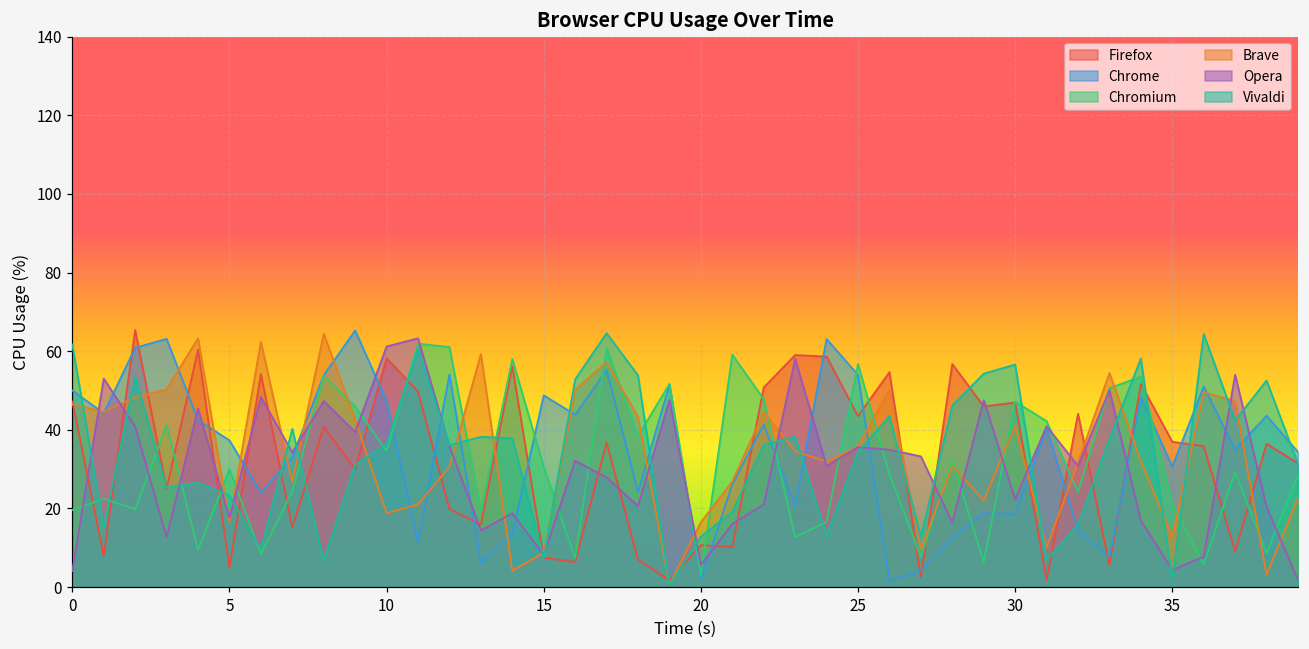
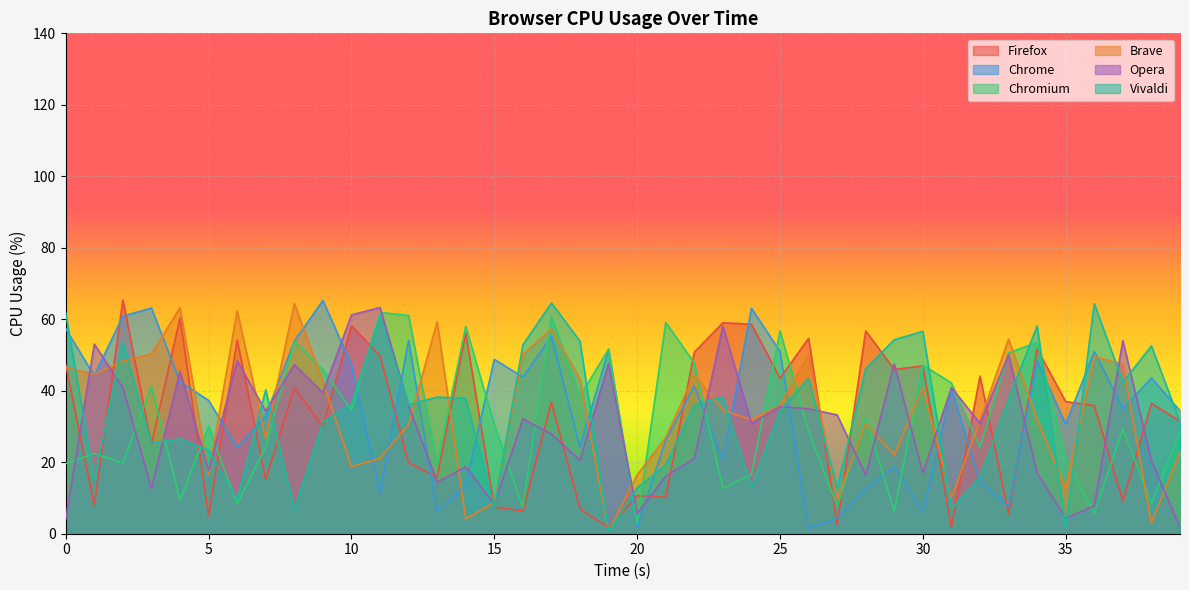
Chrome, 0: 50 -> 57
Chrome, 25: 54 -> 51
Chrome, 30: 19 -> 6
Opera, 30: 22 -> 17
